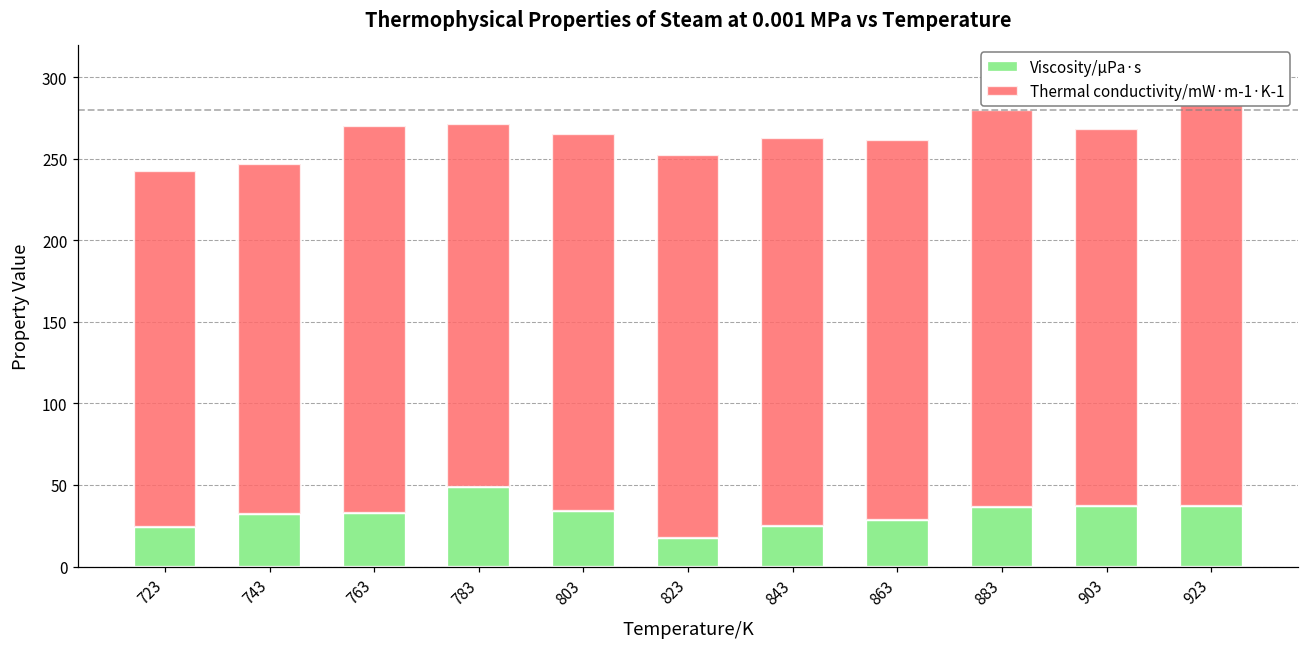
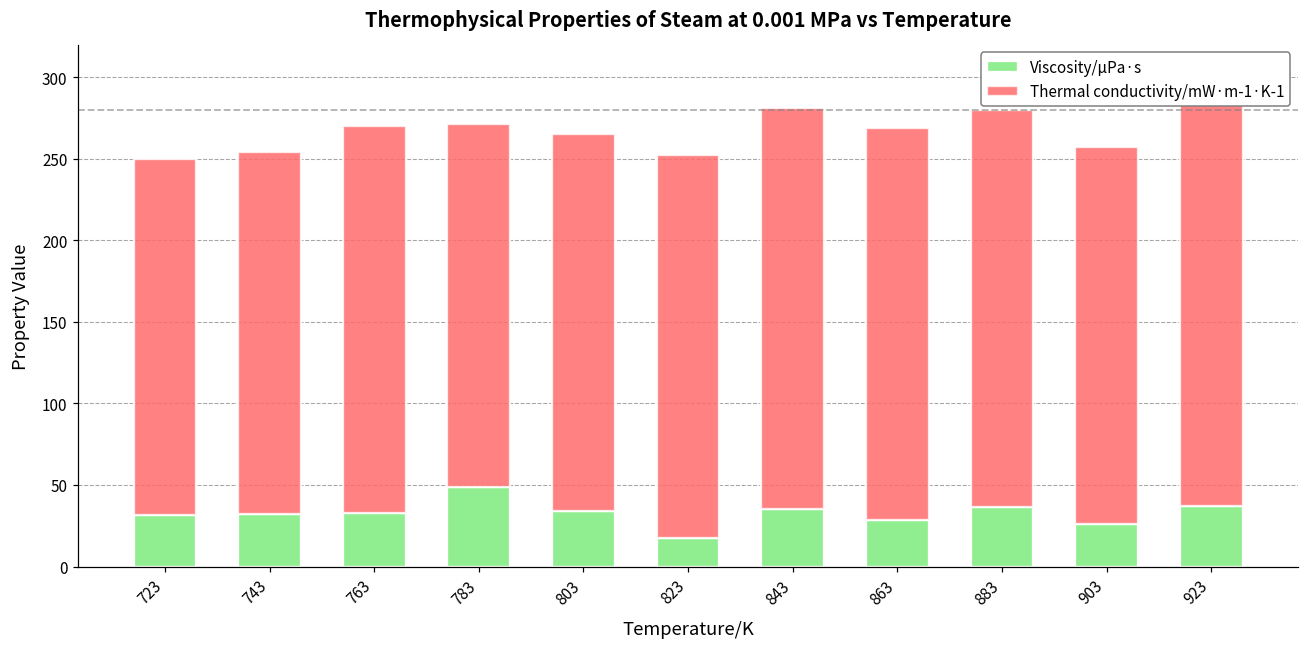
Viscosity/μPa·s, 723: 24 -> 31
Thermal conductivity/mW·m-1·K-1, 743: 215 -> 222
Viscosity/μPa·s, 843: 25 -> 35
Thermal conductivity/mW·m-1·K-1, 843: 238 -> 246
Thermal conductivity/mW·m-1·K-1, 863: 233 -> 241
Viscosity/μPa·s, 903: 37 -> 26
